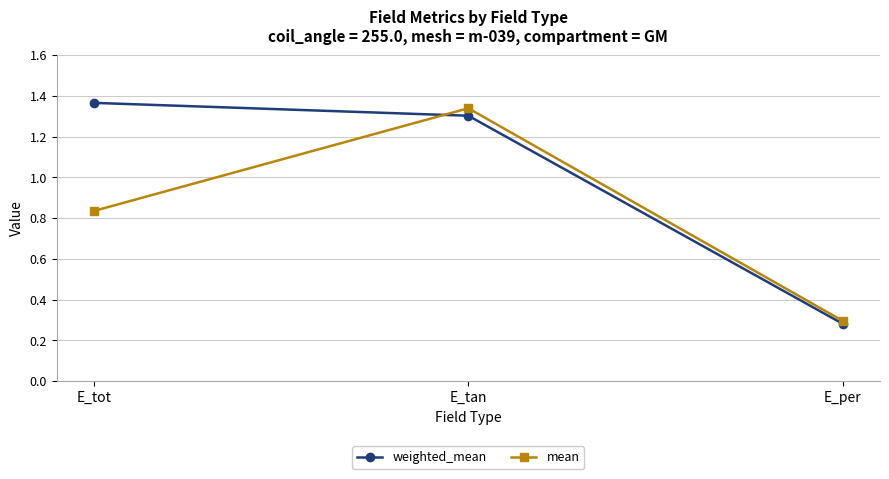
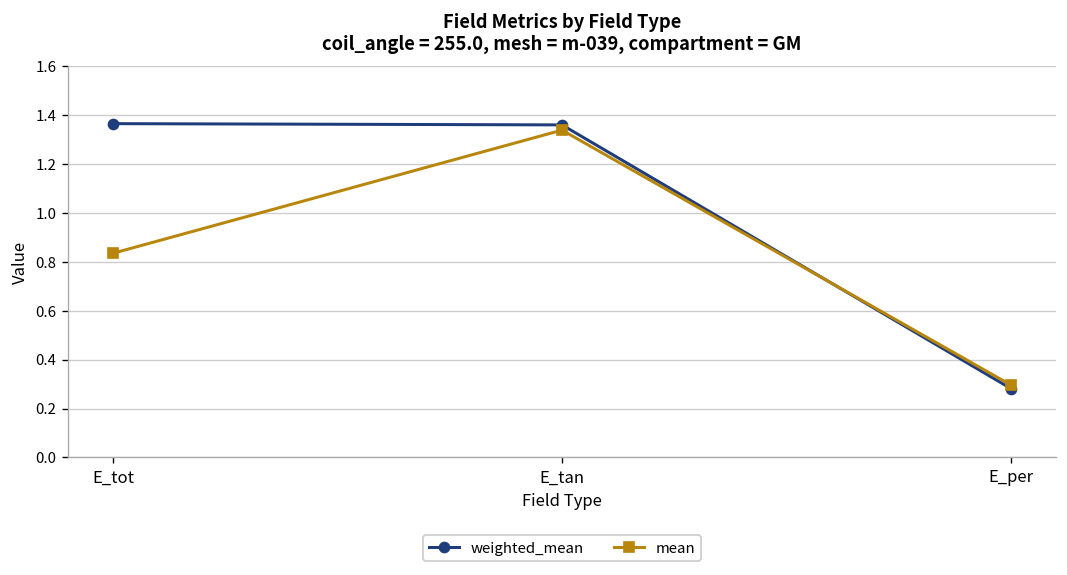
weighted_mean, E_tan: 1.30 -> 1.36
